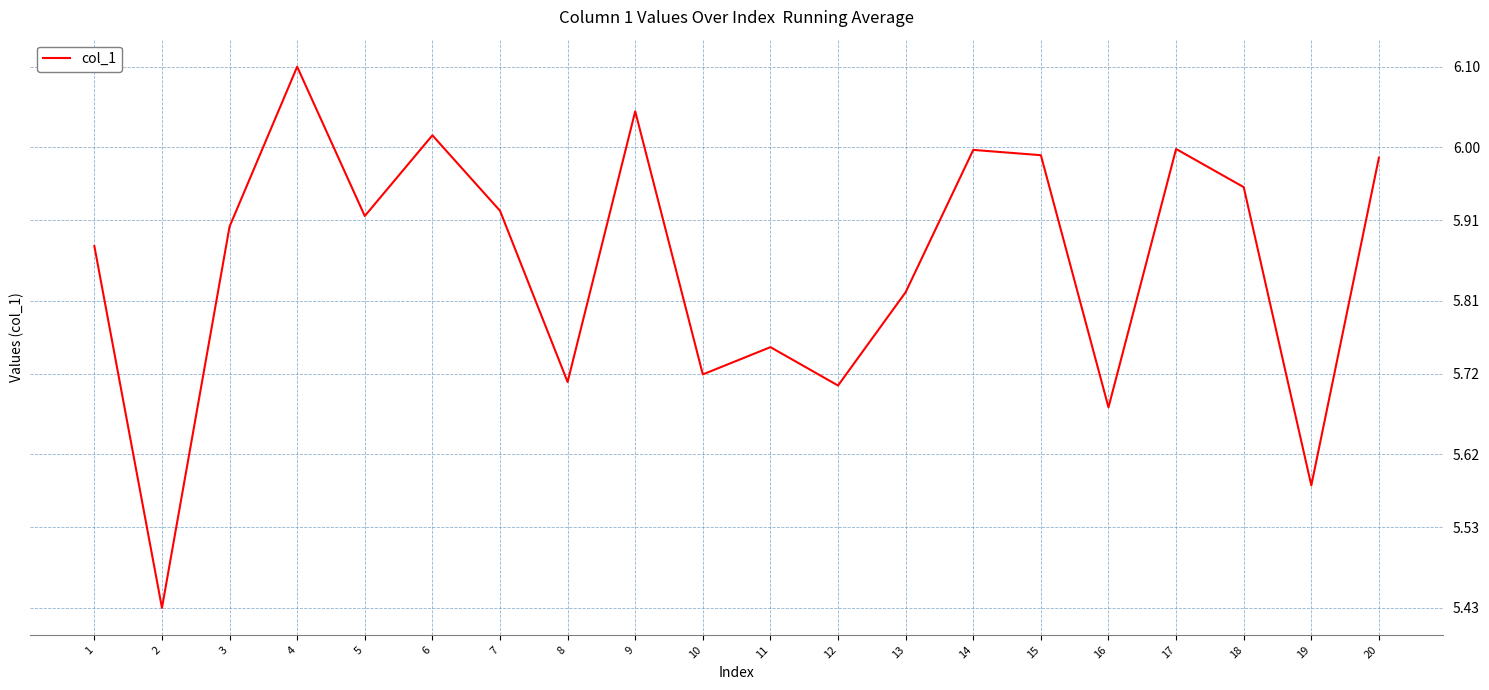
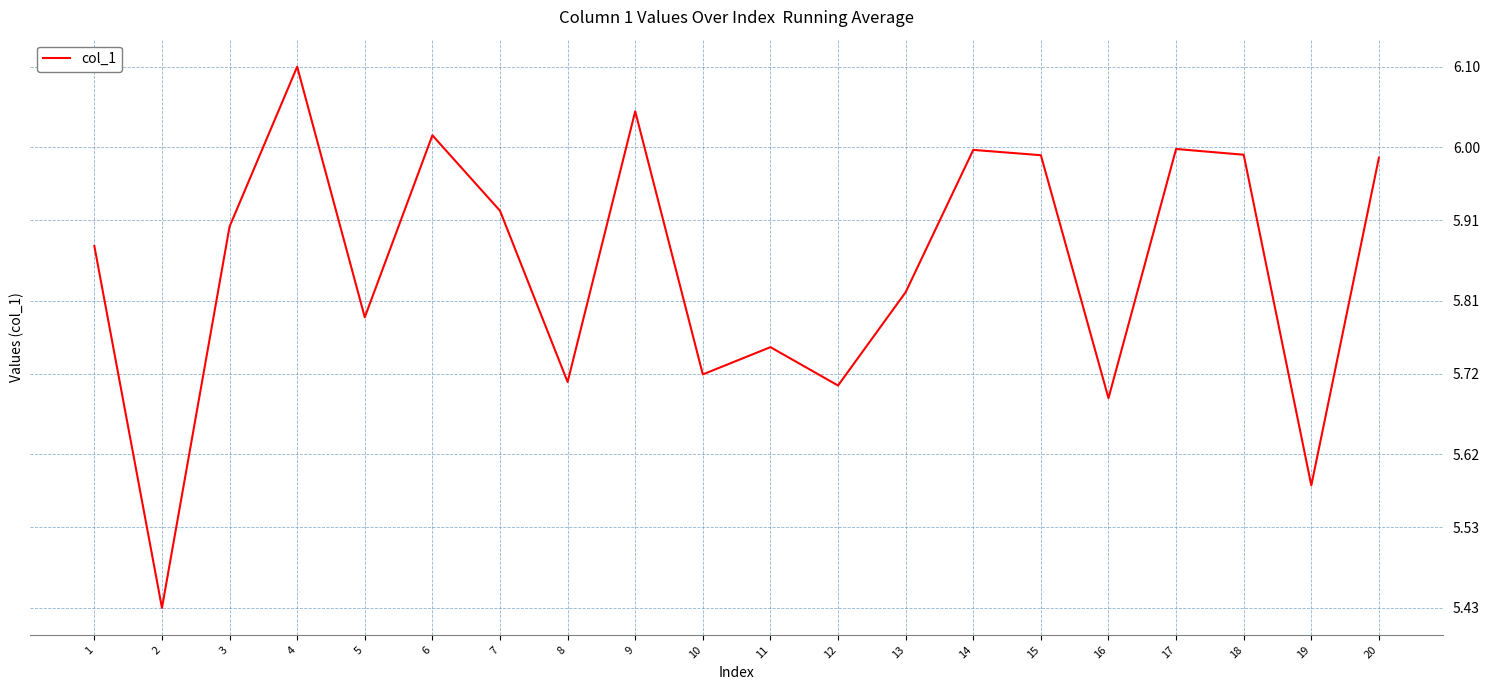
5: 5.92 -> 5.79
16: 5.68 -> 5.69
18: 5.95 -> 5.99
